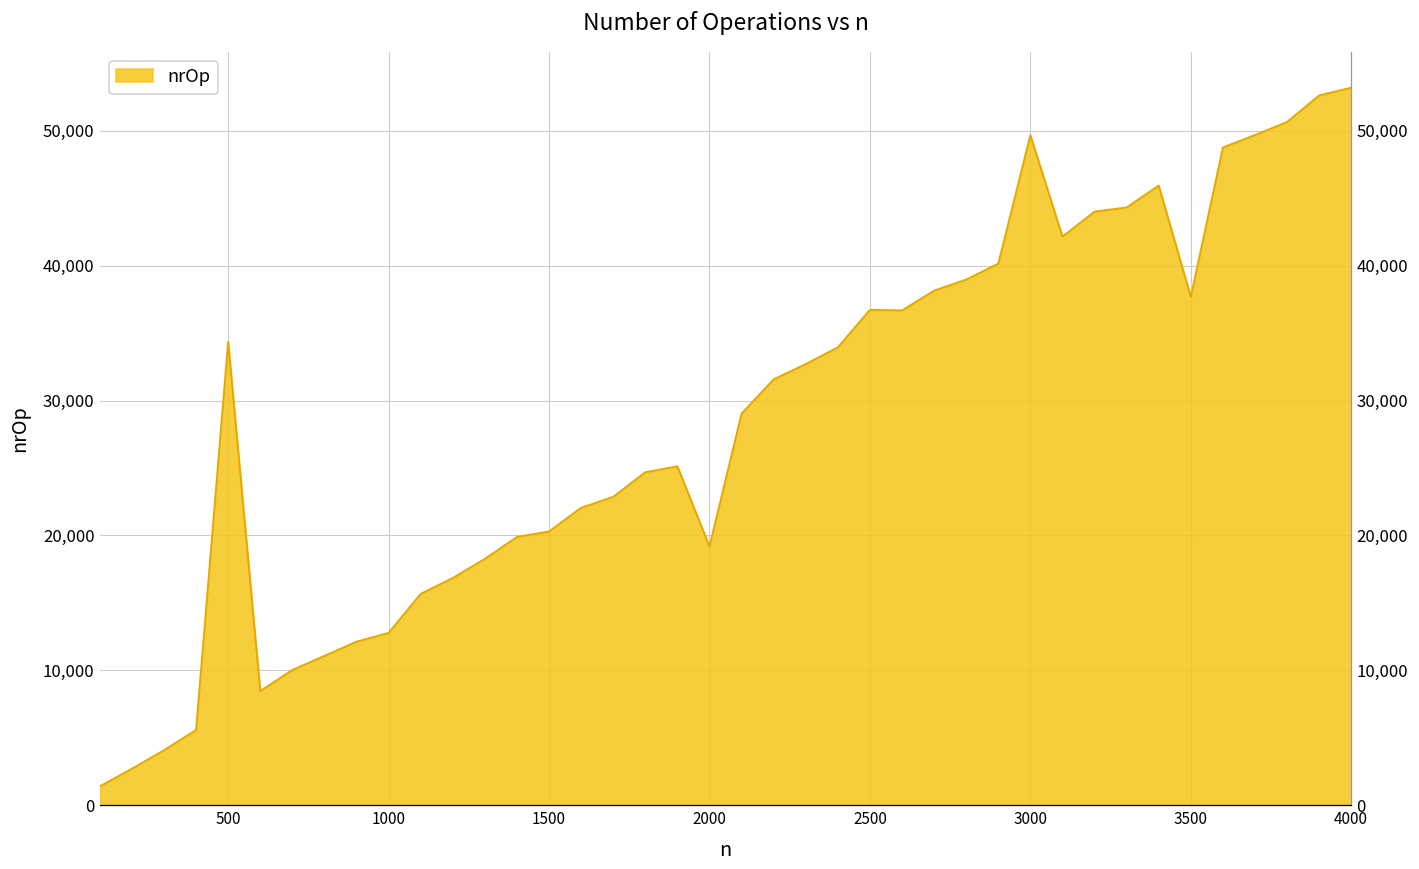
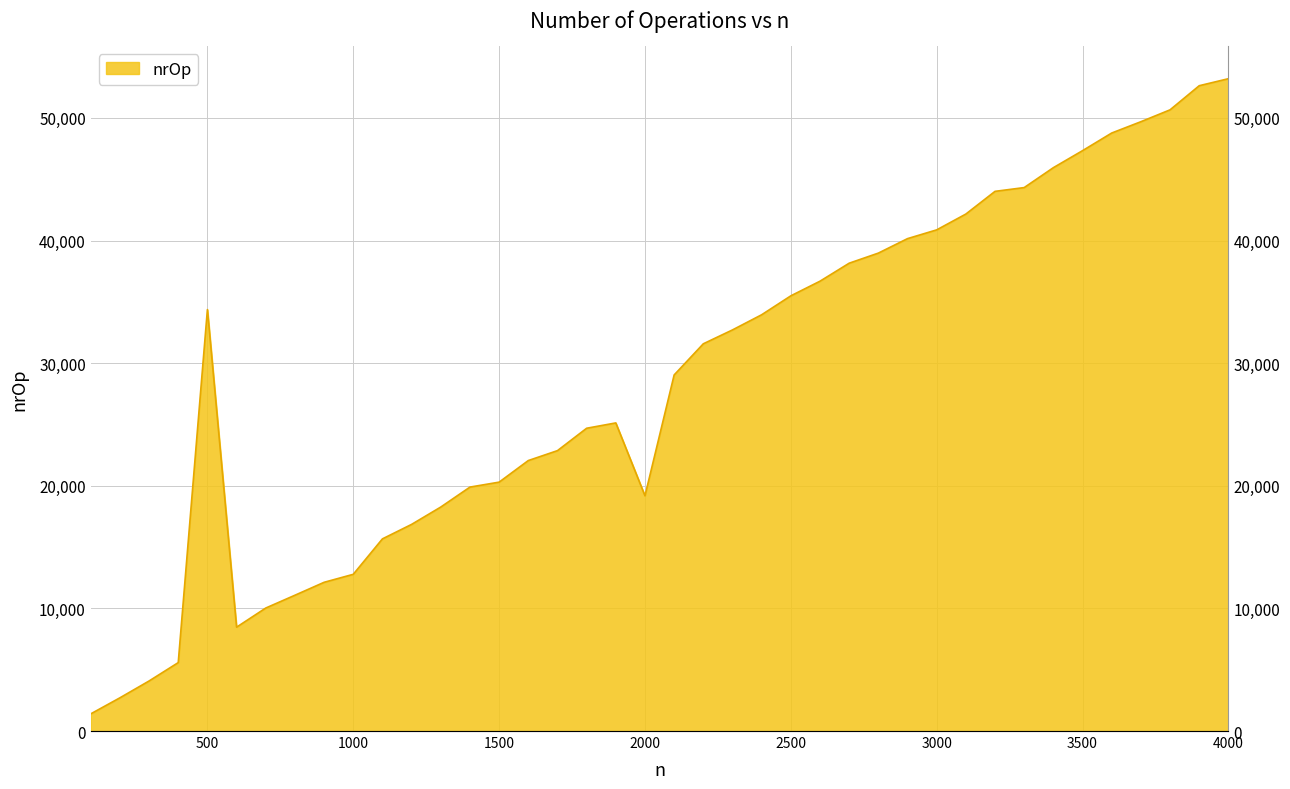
2500: 36,700 -> 35,500
3000: 49,700 -> 40,900
3500: 37,700 -> 47,300
